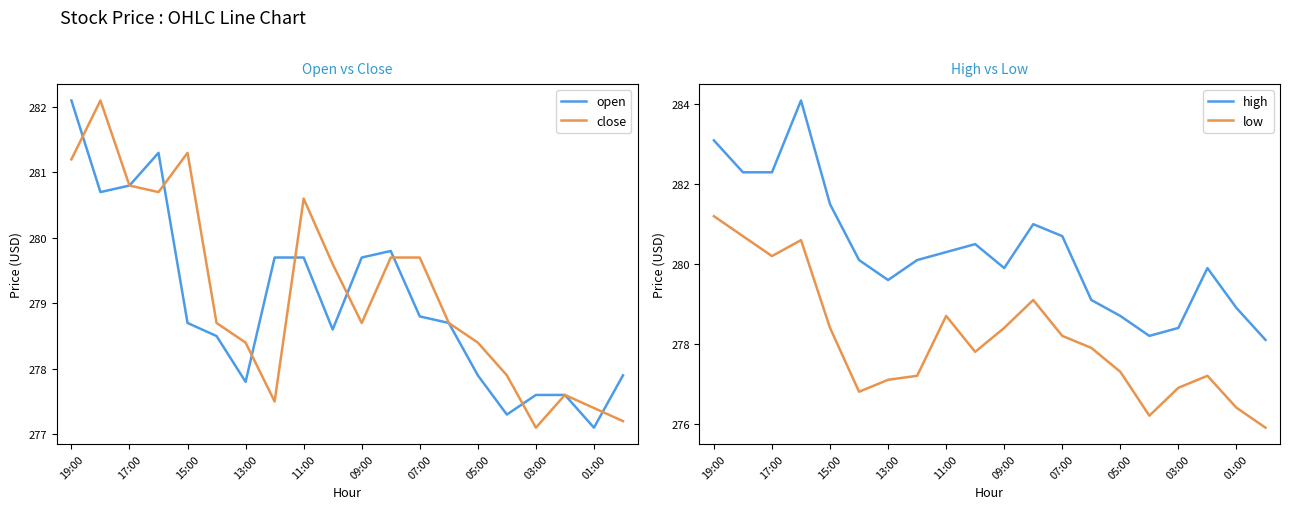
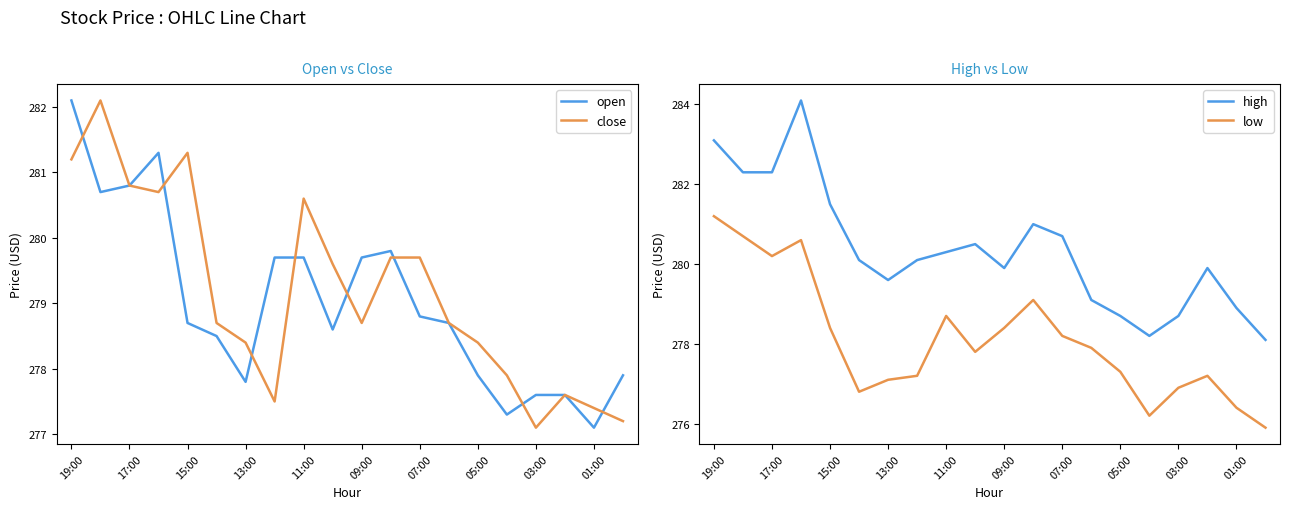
High vs Low, high, 03:00: 278.4 -> 278.7
